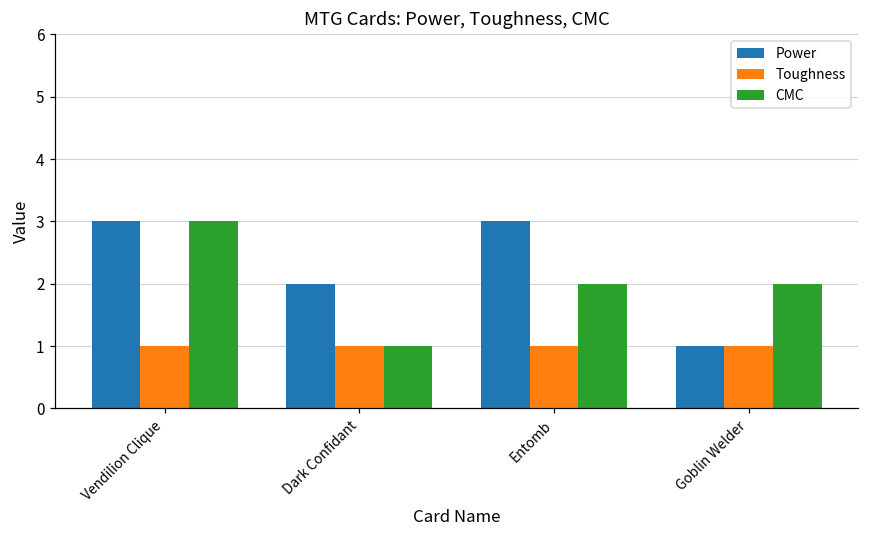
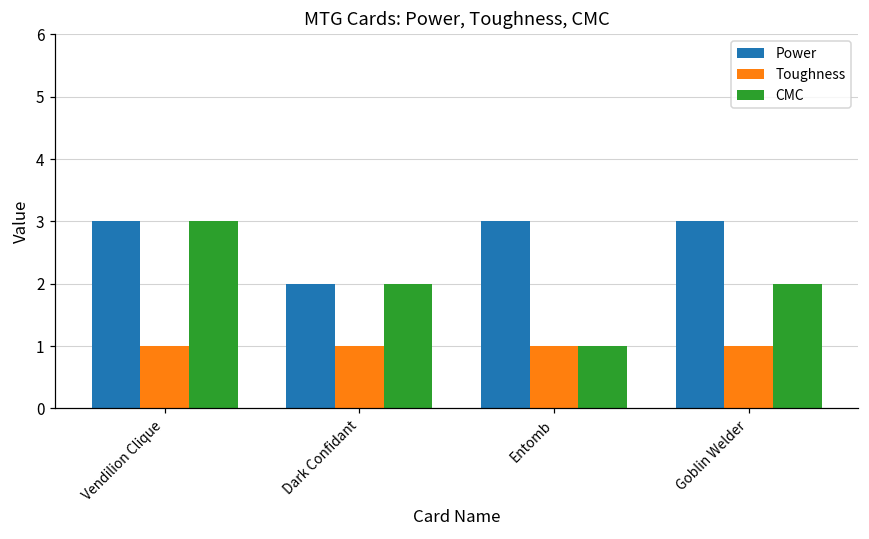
CMC, Dark Confidant: 1 -> 2
CMC, Entomb: 2 -> 1
Power, Goblin Welder: 1 -> 3
